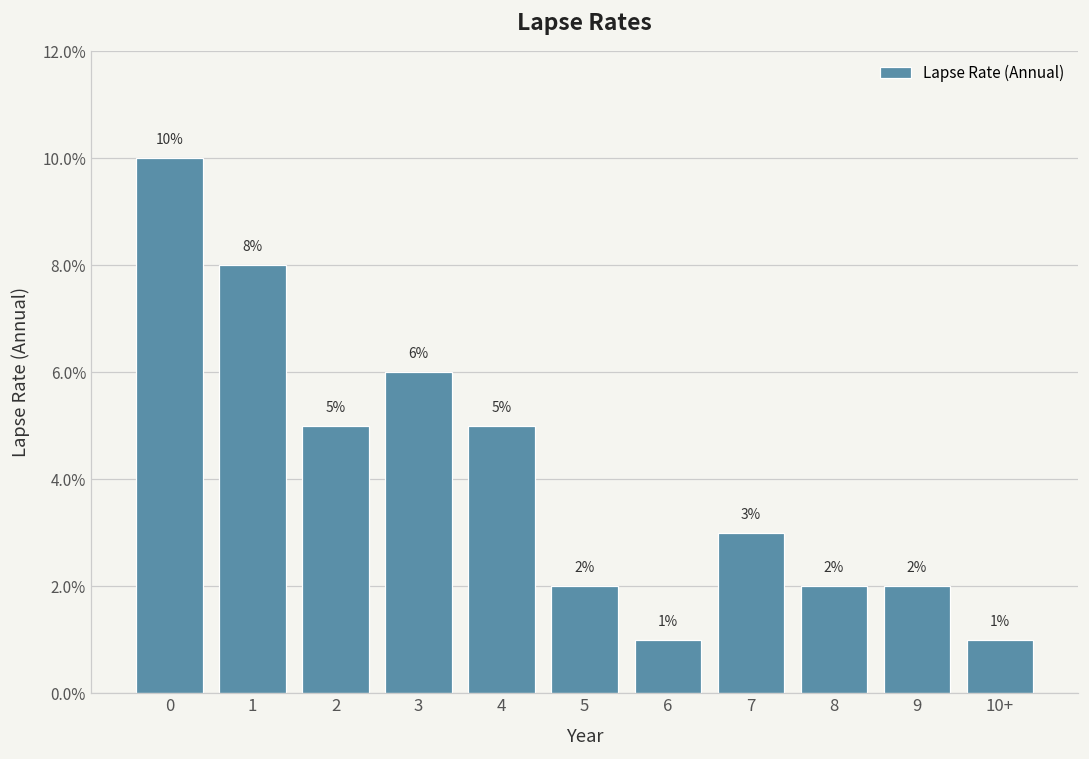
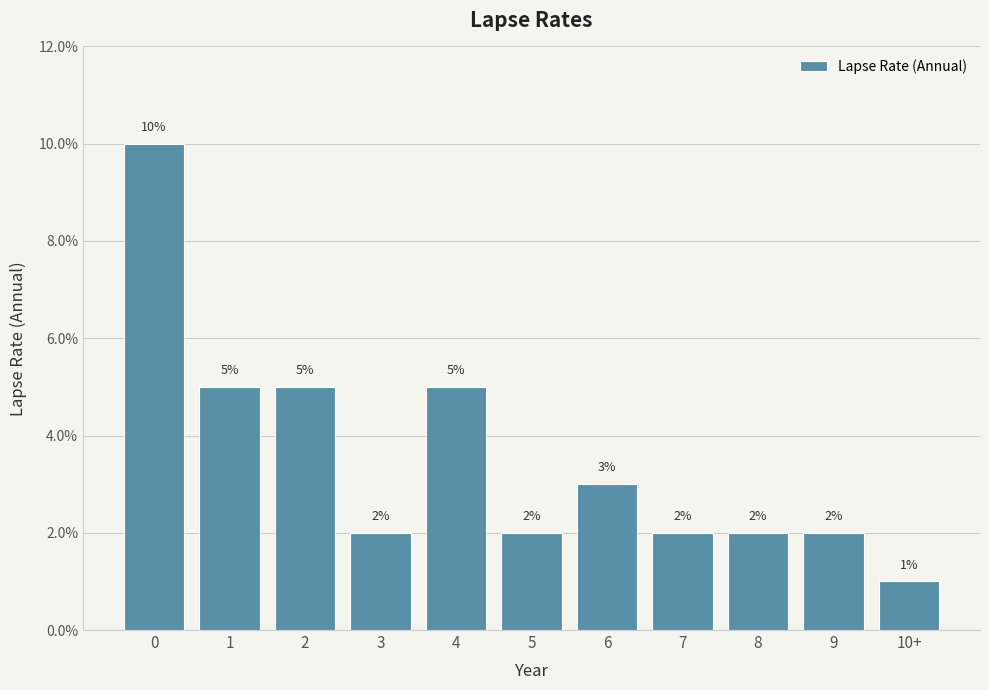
1: 8% -> 5%
3: 6% -> 2%
6: 1% -> 3%
7: 3% -> 2%
